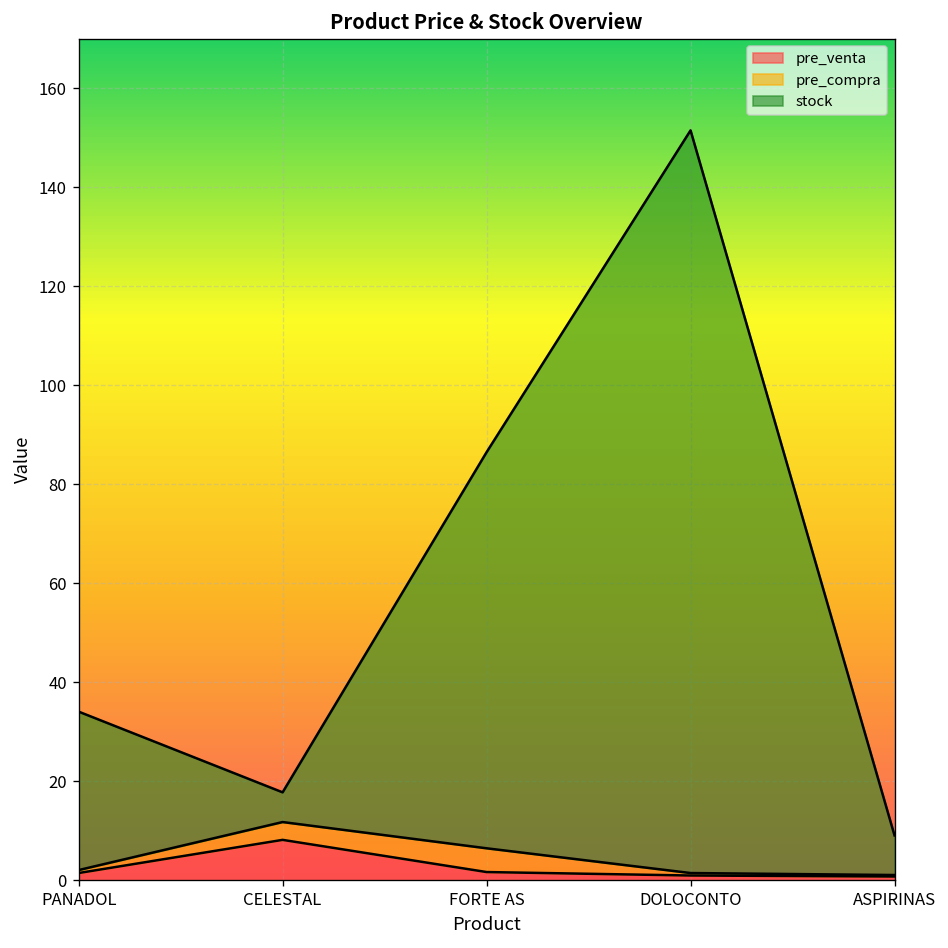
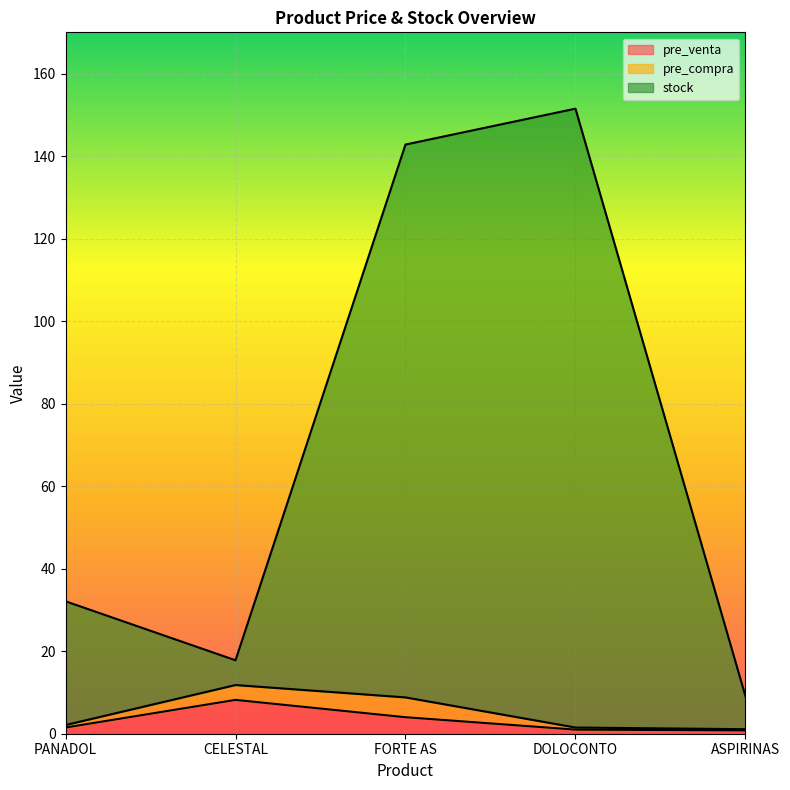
stock, PANADOL: 32 -> 30
pre_venta, FORTE AS: 2 -> 4
stock, FORTE AS: 80 -> 134
